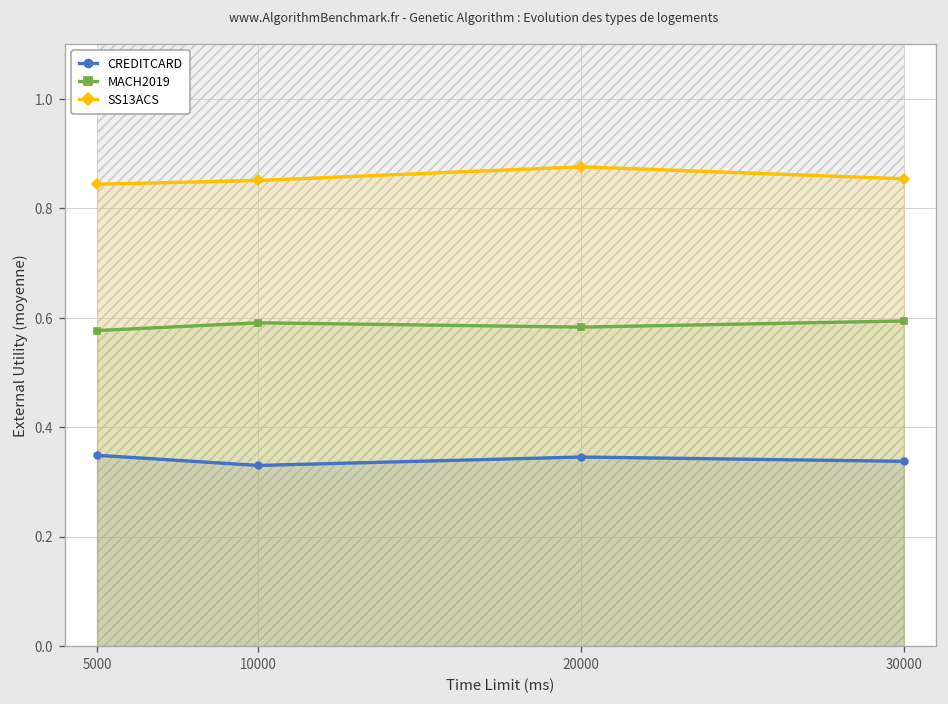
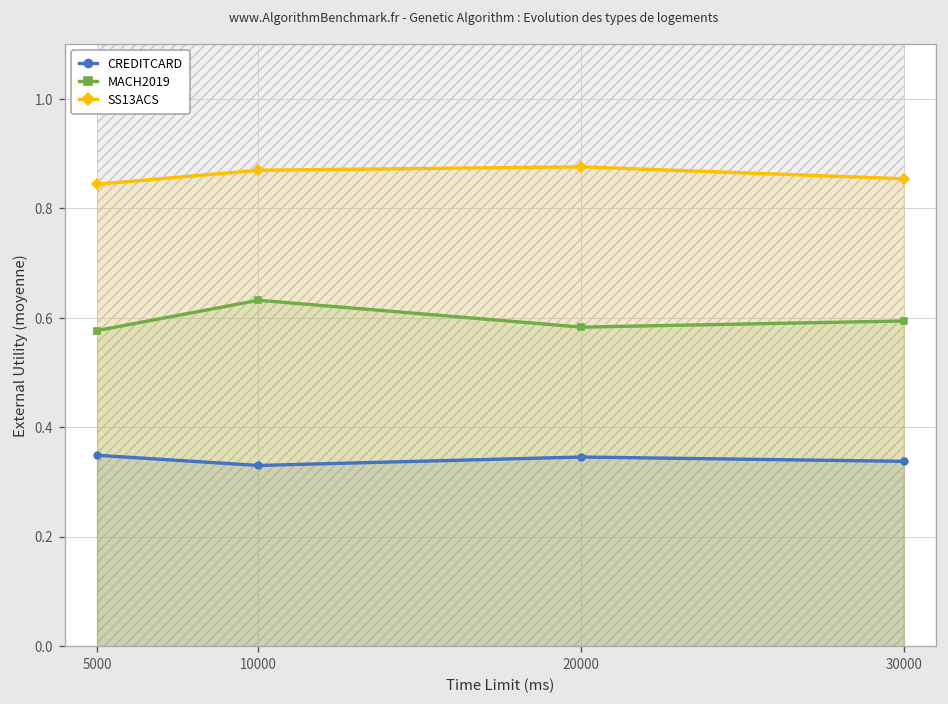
MACH2019, 10000: 0.59 -> 0.63
SS13ACS, 10000: 0.85 -> 0.87
